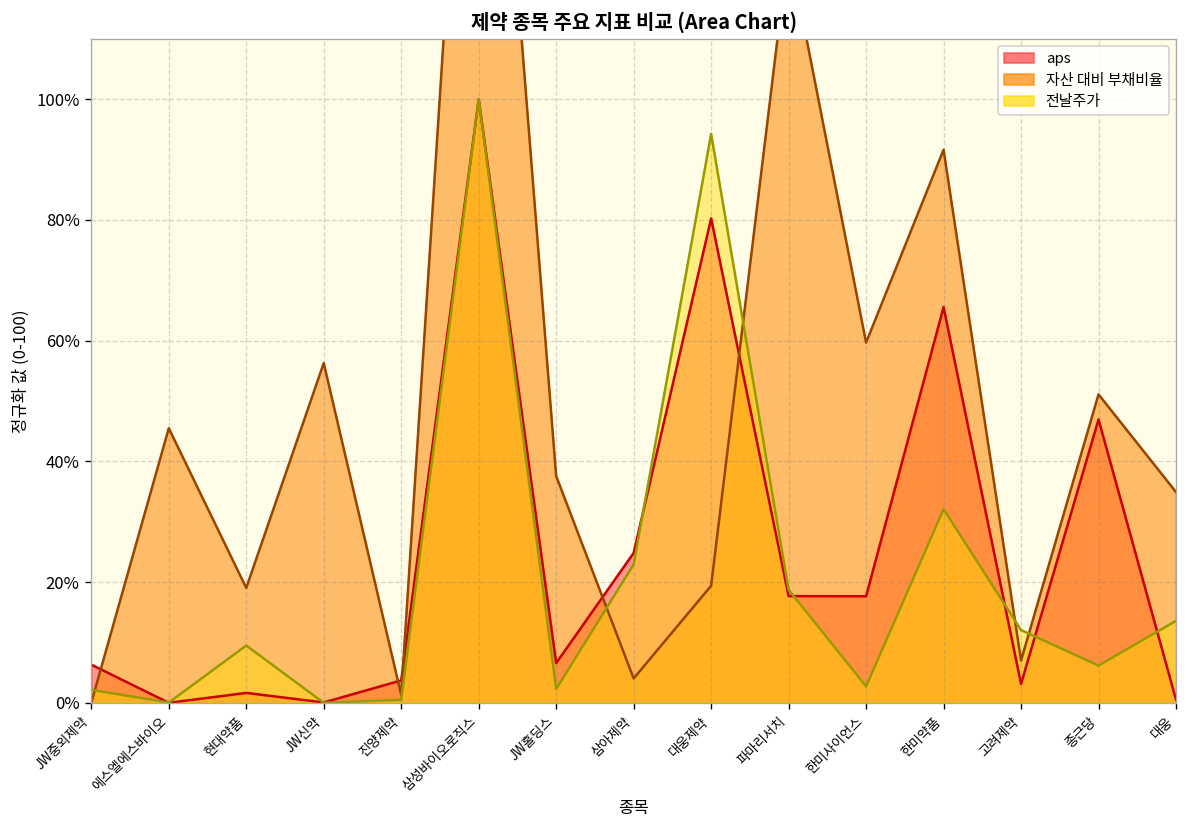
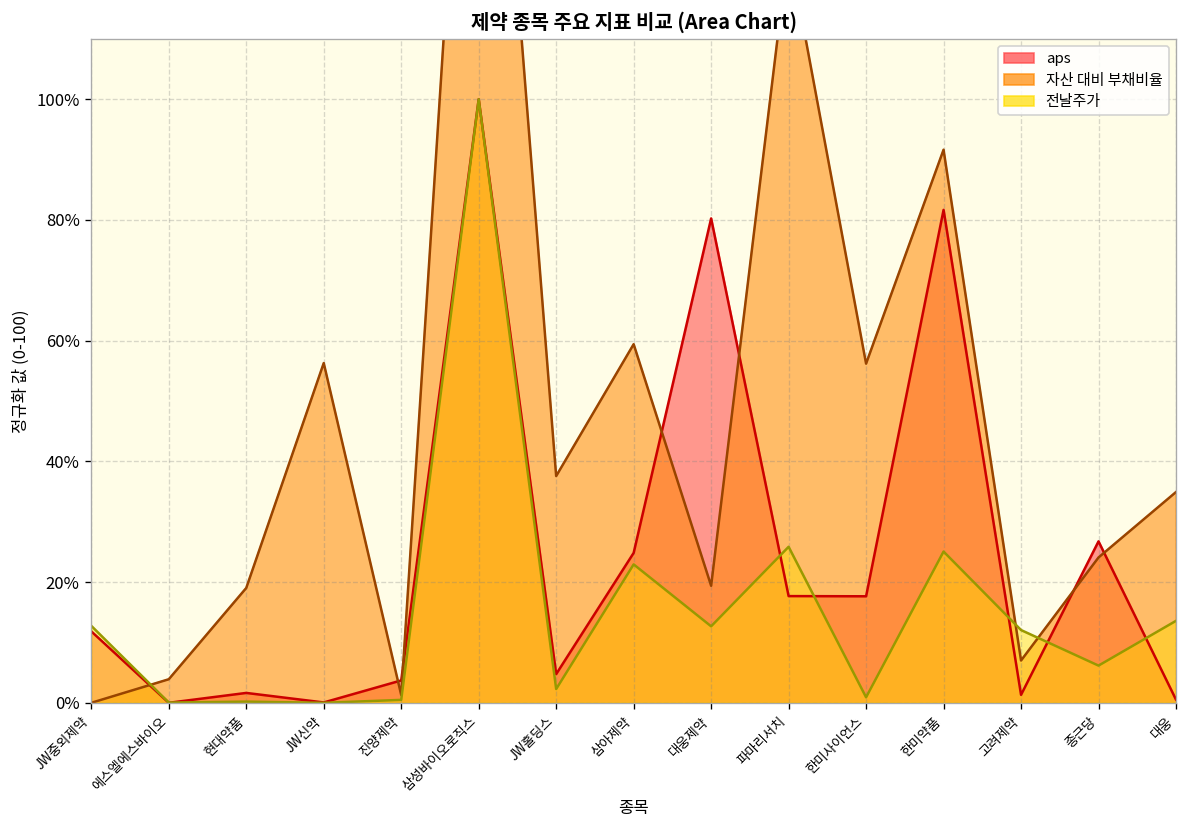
aps, JW중외제약: 6% -> 12%
전날주가, JW중외제약: 2% -> 13%
자산 대비 부채비율, 에스엘에스바이오: 45% -> 4%
전날주가, 현대약품: 9% -> 0%
aps, JW홀딩스: 7% -> 5%
자산 대비 부채비율, 삼아제약: 4% -> 59%
전날주가, 대웅제약: 94% -> 13%
전날주가, 파마리서치: 19% -> 26%
자산 대비 부채비율, 한미사이언스: 60% -> 56%
전날주가, 한미사이언스: 3% -> 1%
aps, 한미약품: 66% -> 82%
전날주가, 한미약품: 32% -> 25%
aps, 고려제약: 3% -> 1%
aps, 종근당: 47% -> 27%
자산 대비 부채비율, 종근당: 51% -> 24%
